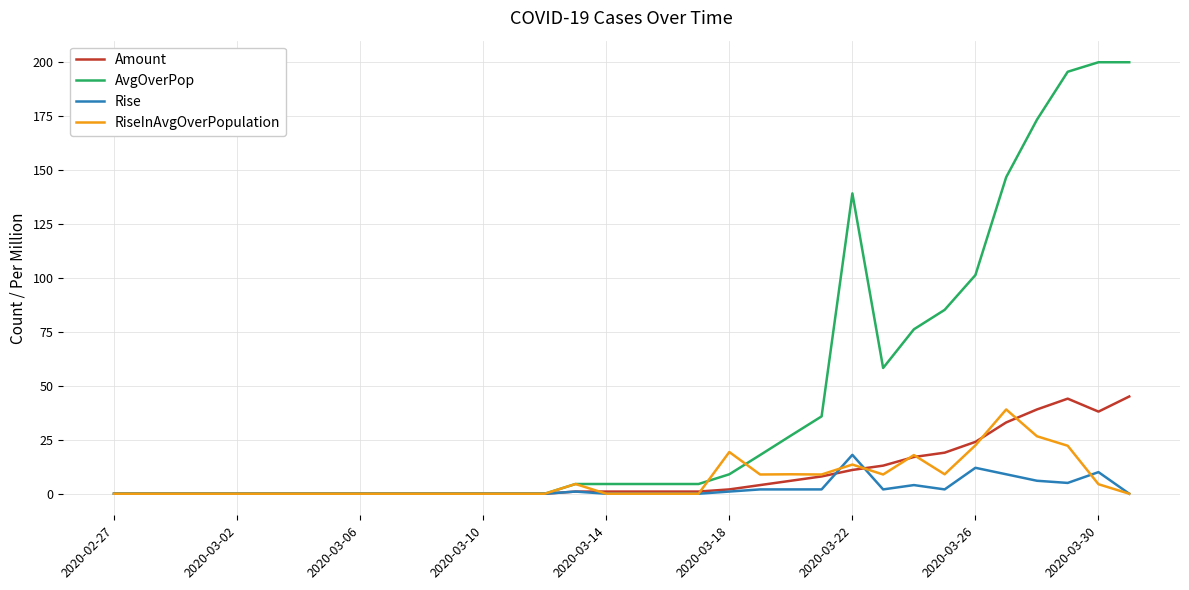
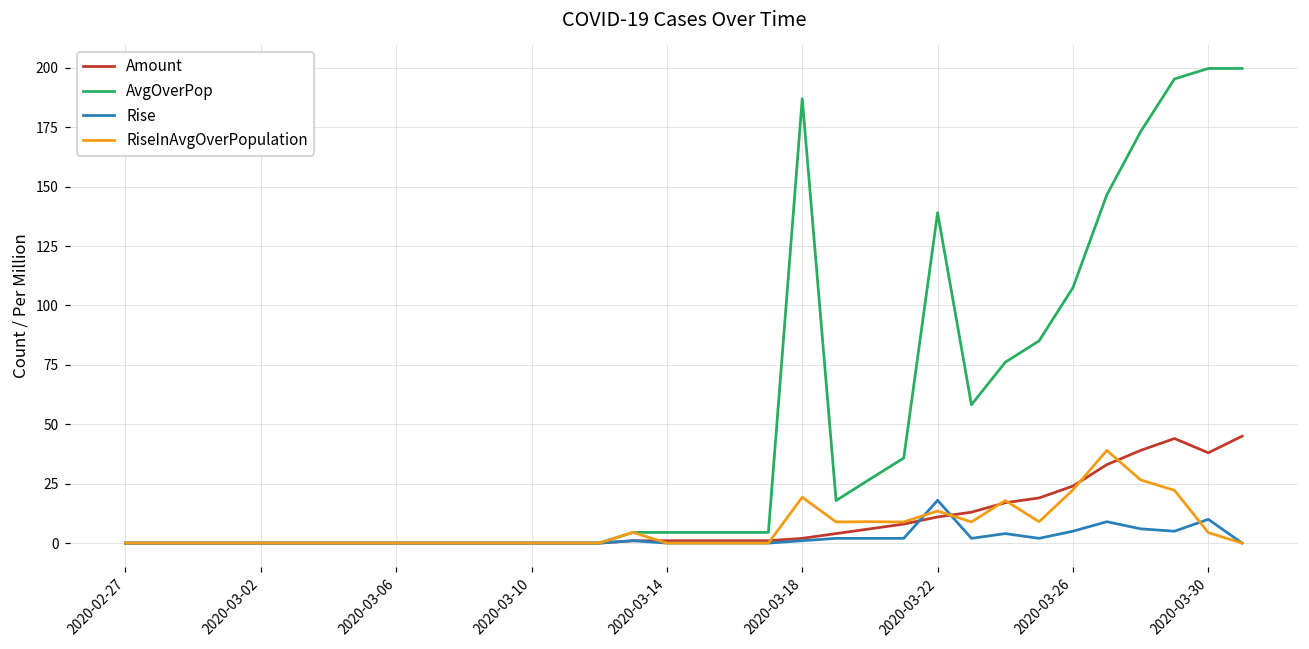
AvgOverPop, 2020-03-18: 9 -> 187
AvgOverPop, 2020-03-26: 101 -> 108
Rise, 2020-03-26: 12 -> 5
